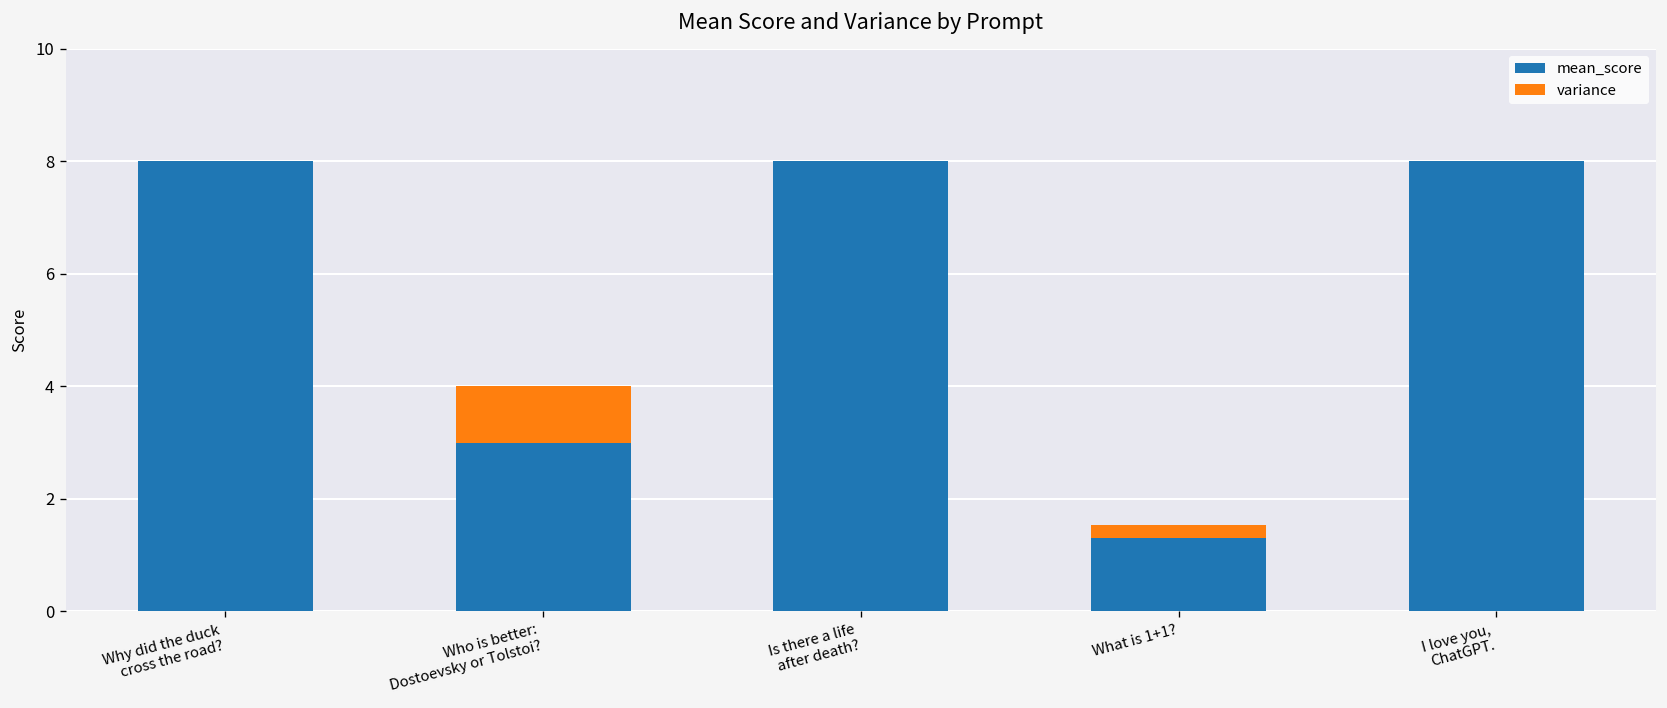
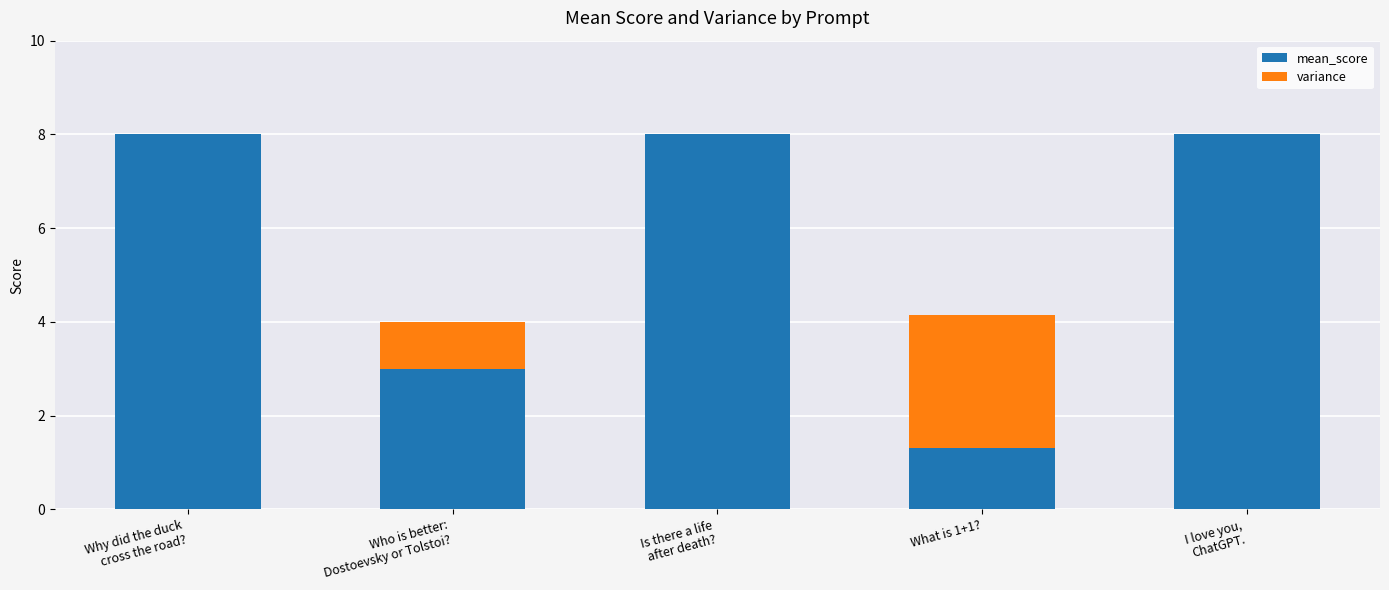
variance, What is 1+1?: 0.2 -> 2.8
